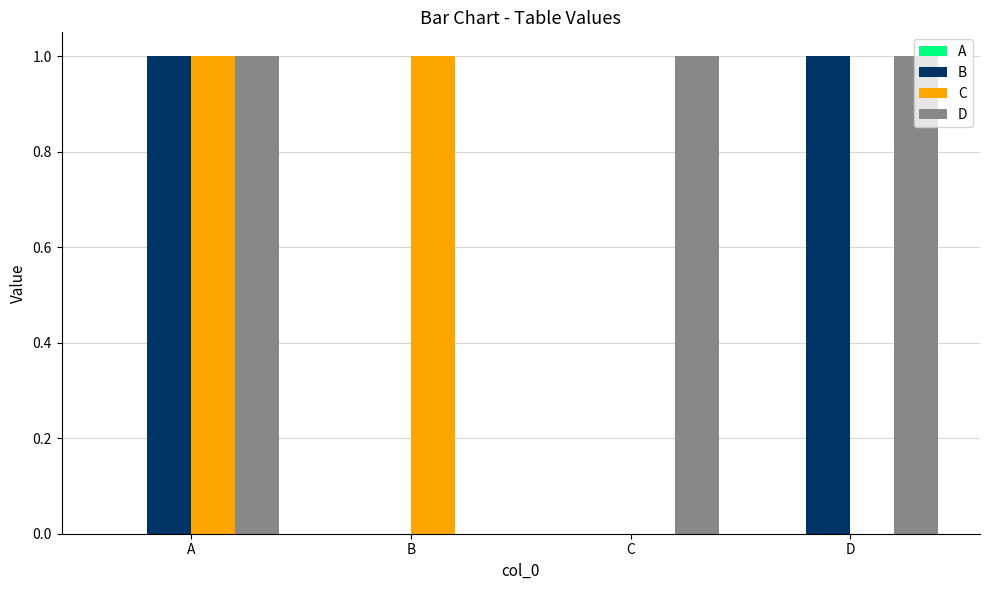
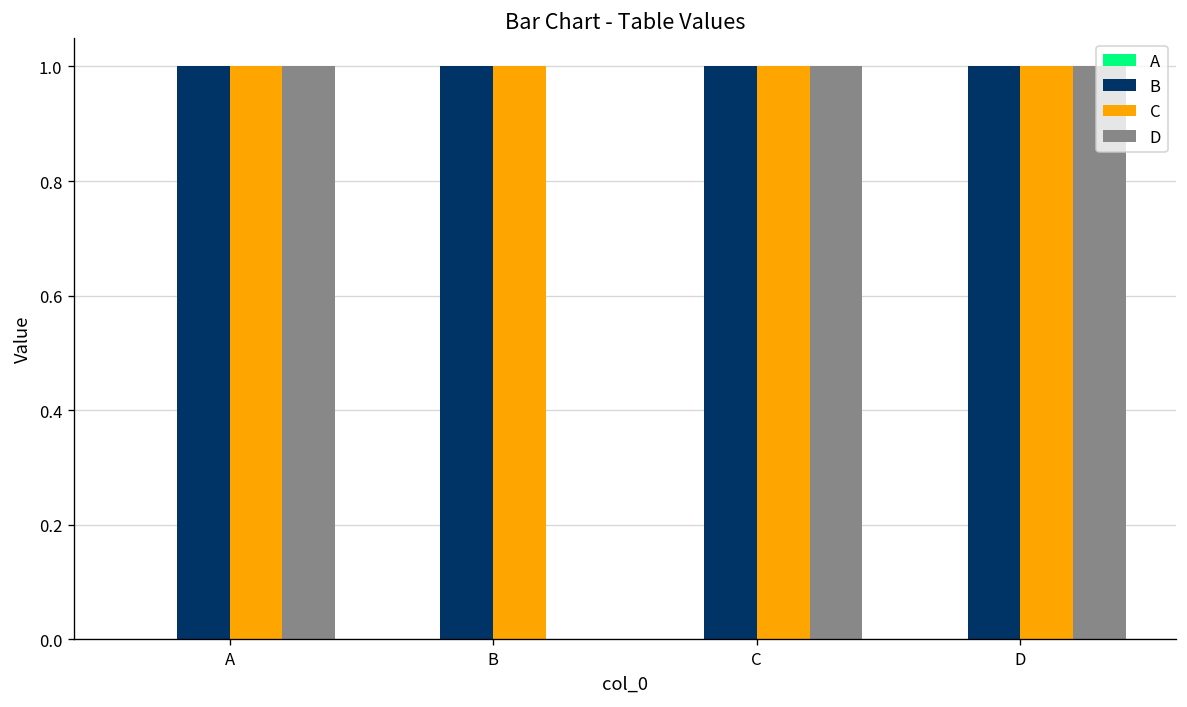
B, B: 0 -> 1
B, C: 0 -> 1
C, C: 0 -> 1
C, D: 0 -> 1
